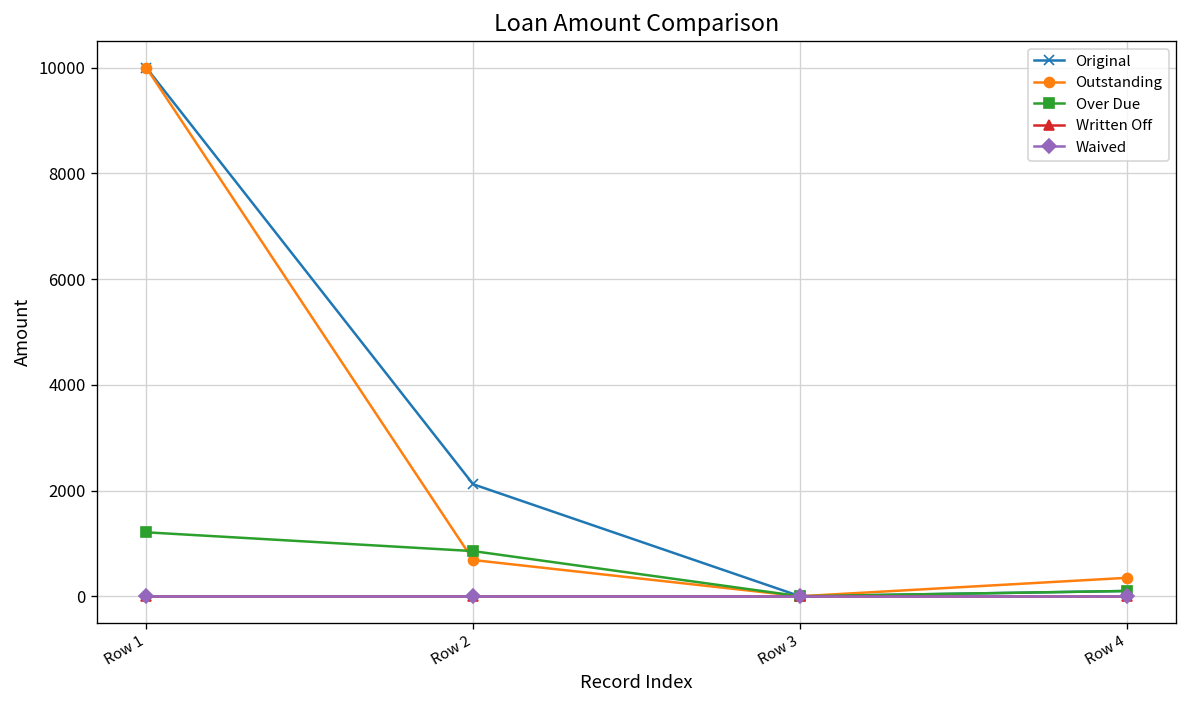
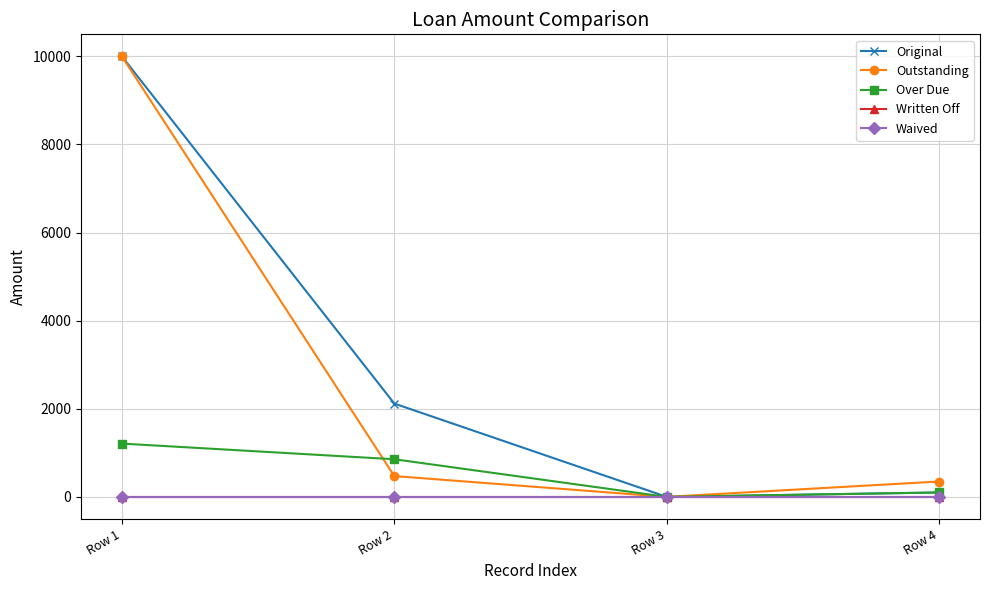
Outstanding, Row 2: 700 -> 500
